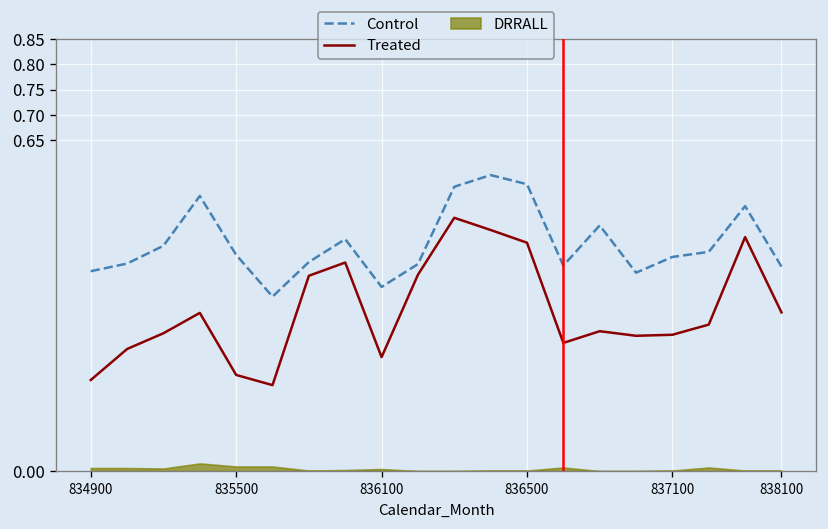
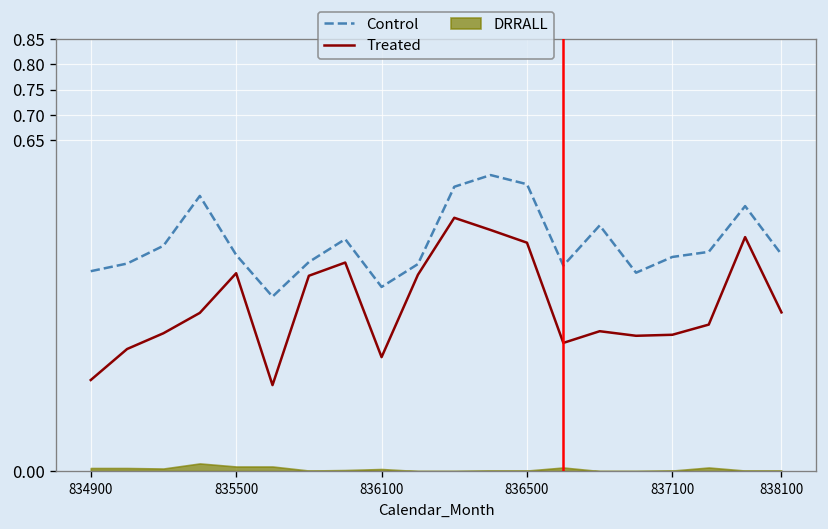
Treated, 835500: 0.19 -> 0.39
Control, 838100: 0.40 -> 0.43
